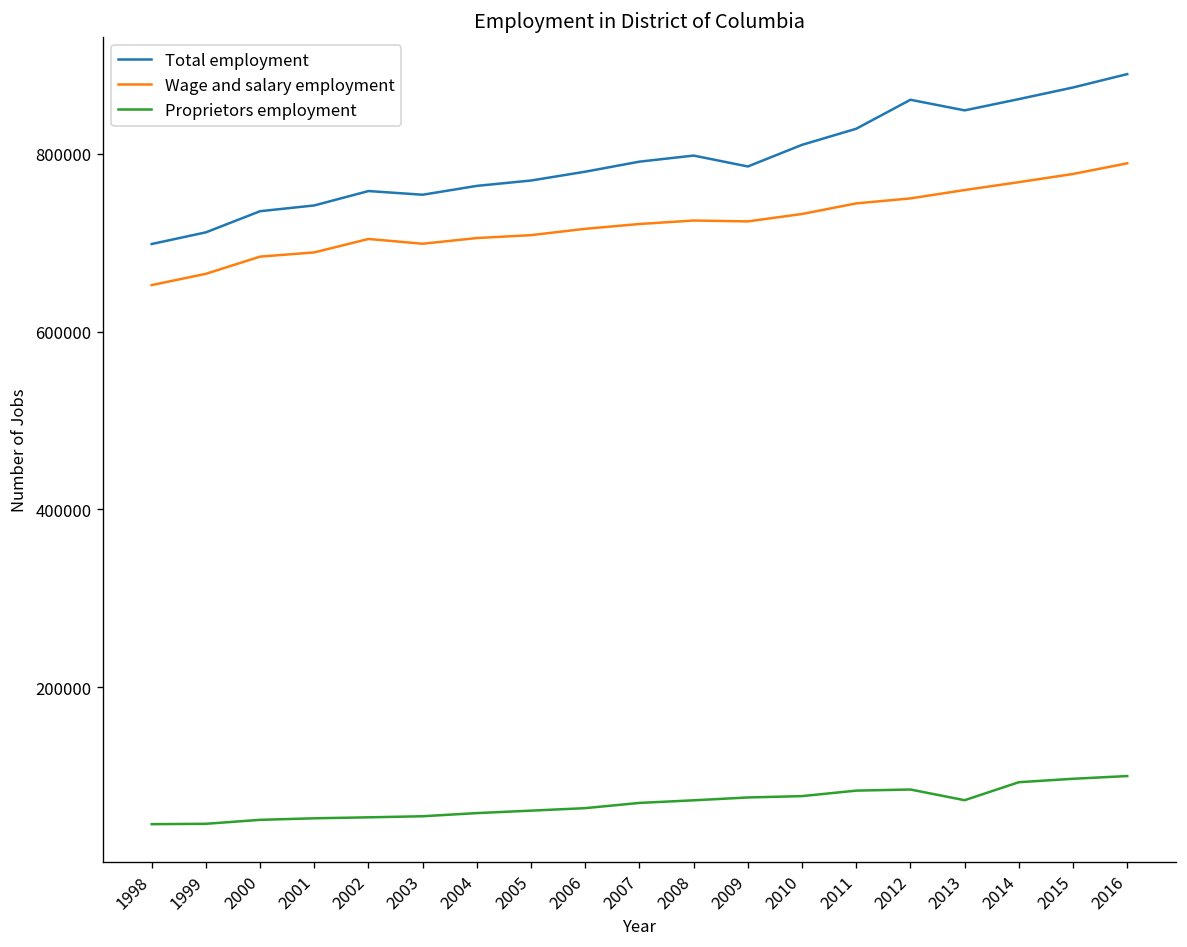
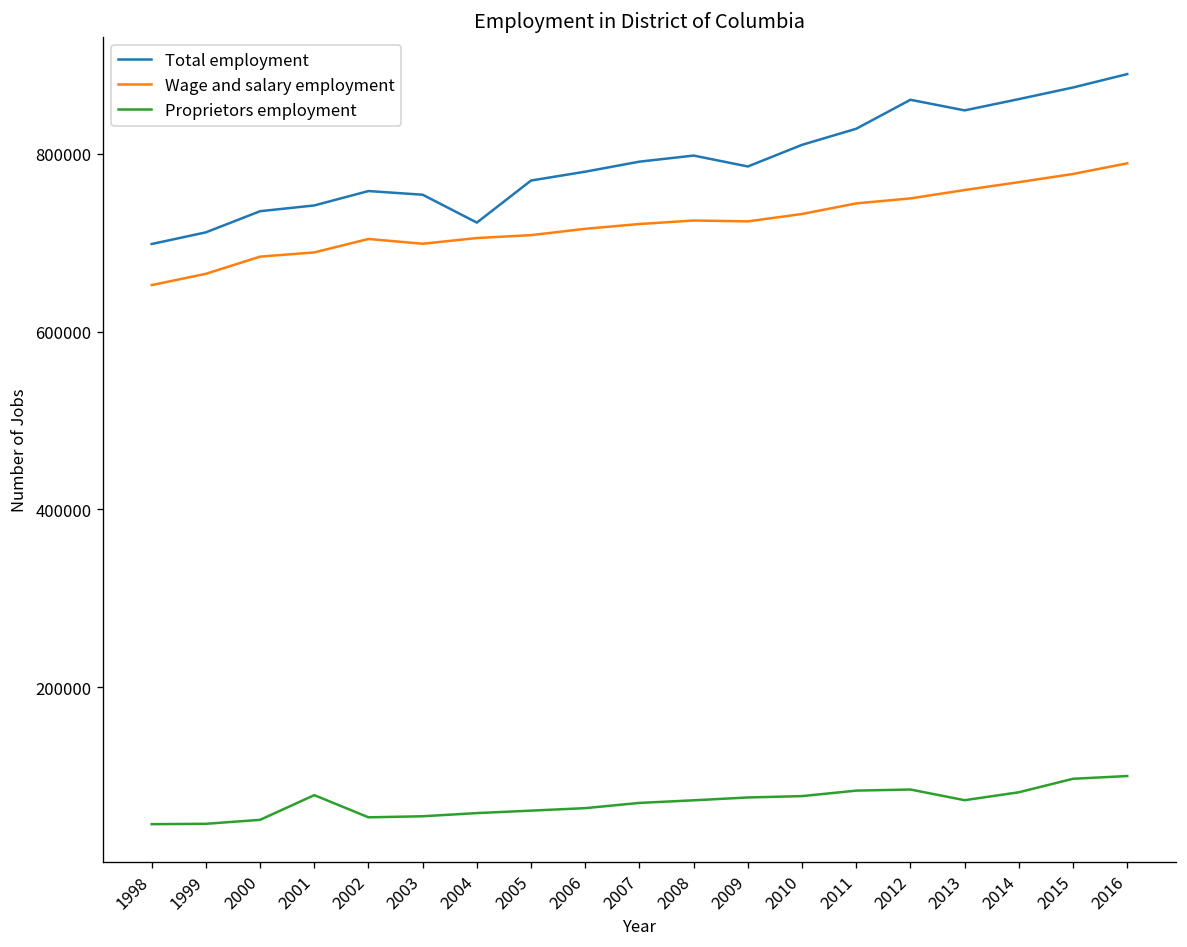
Proprietors employment, 2001: 50000 -> 80000
Total employment, 2004: 760000 -> 720000
Proprietors employment, 2014: 90000 -> 80000
